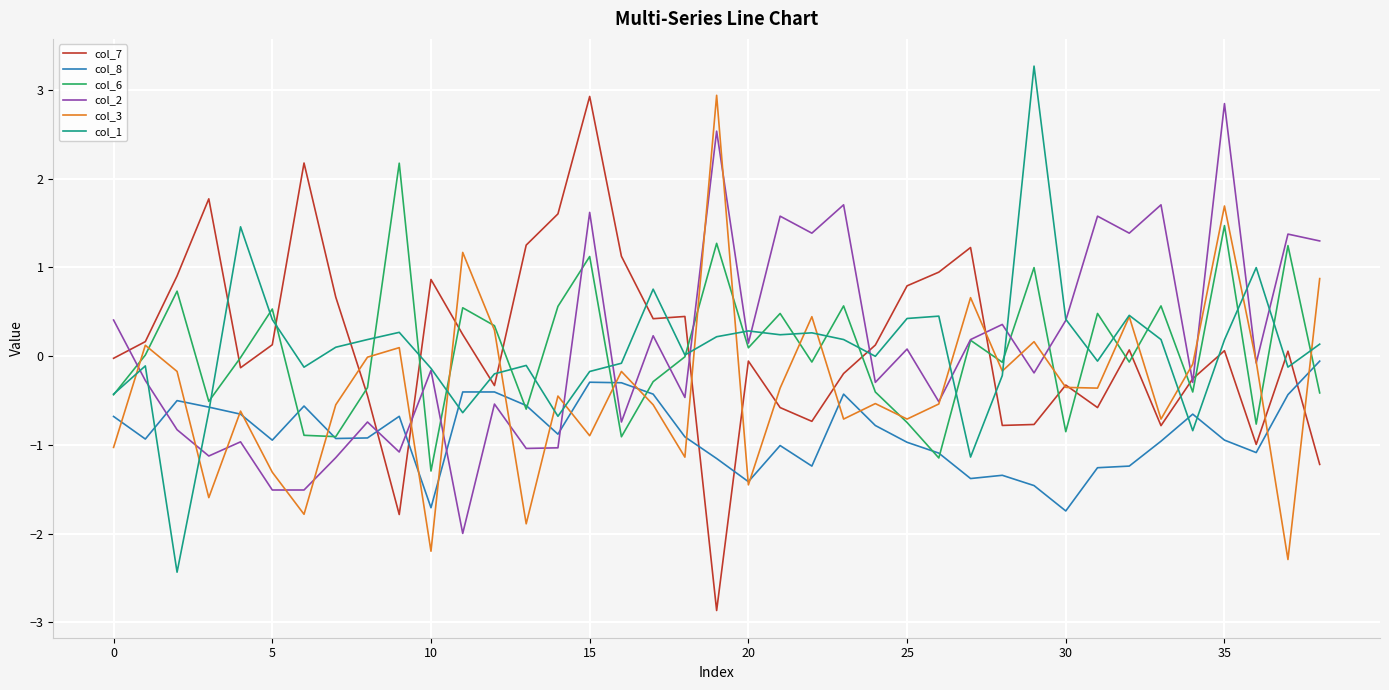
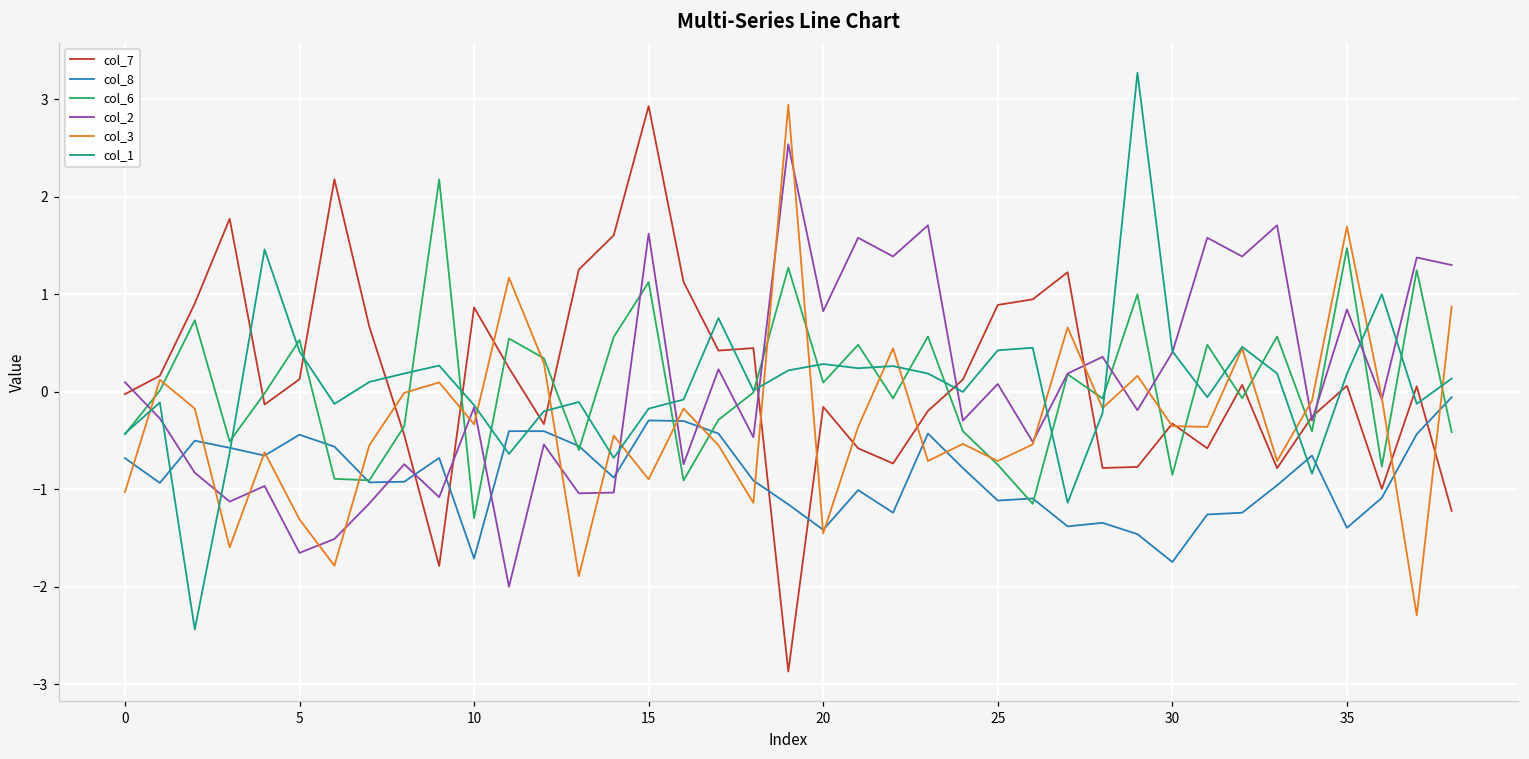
col_2, 0: 0.4 -> 0.1
col_8, 5: -0.9 -> -0.4
col_2, 5: -1.5 -> -1.7
col_3, 10: -2.2 -> -0.3
col_7, 20: -0.1 -> -0.2
col_2, 20: 0.1 -> 0.8
col_7, 25: 0.8 -> 0.9
col_8, 25: -1.0 -> -1.1
col_8, 35: -0.9 -> -1.4
col_2, 35: 2.8 -> 0.8
